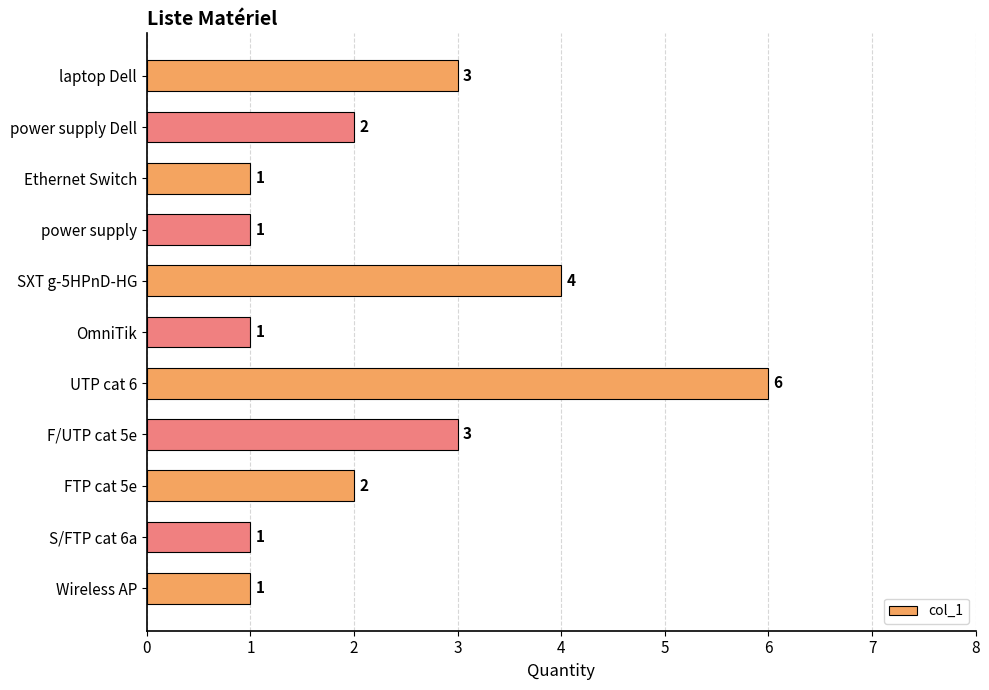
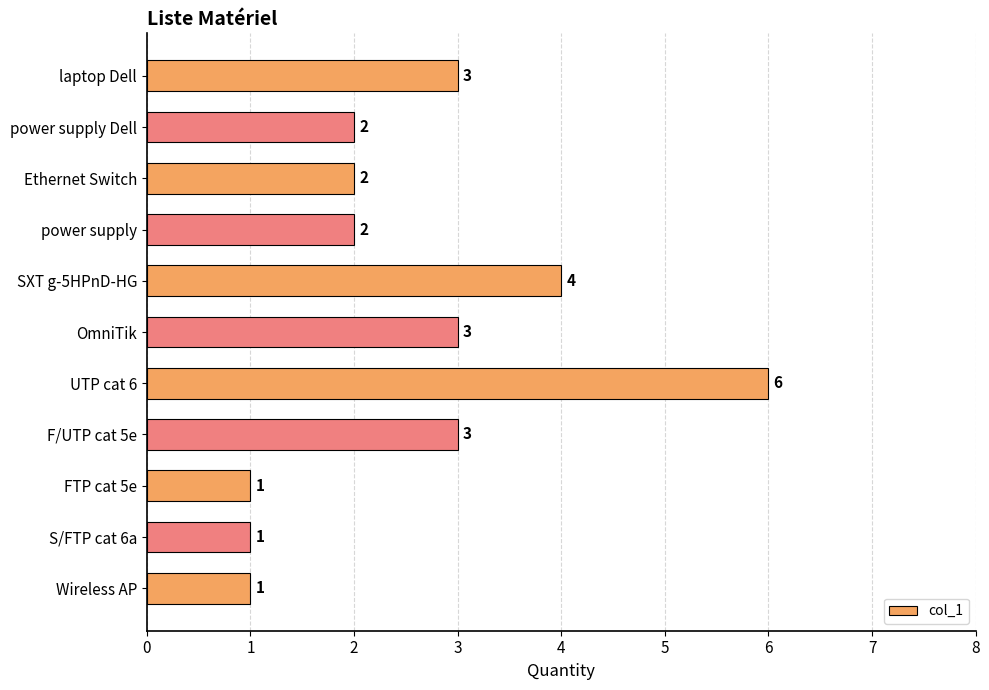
Ethernet Switch: 1 -> 2
power supply: 1 -> 2
OmniTik: 1 -> 3
FTP cat 5e: 2 -> 1
